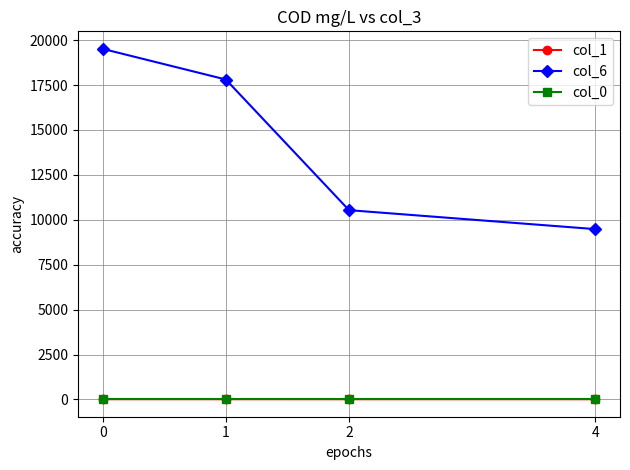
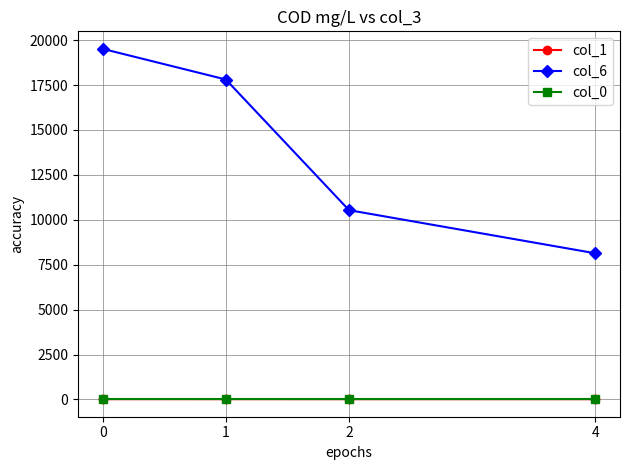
col_6, 4: 9500 -> 8100
